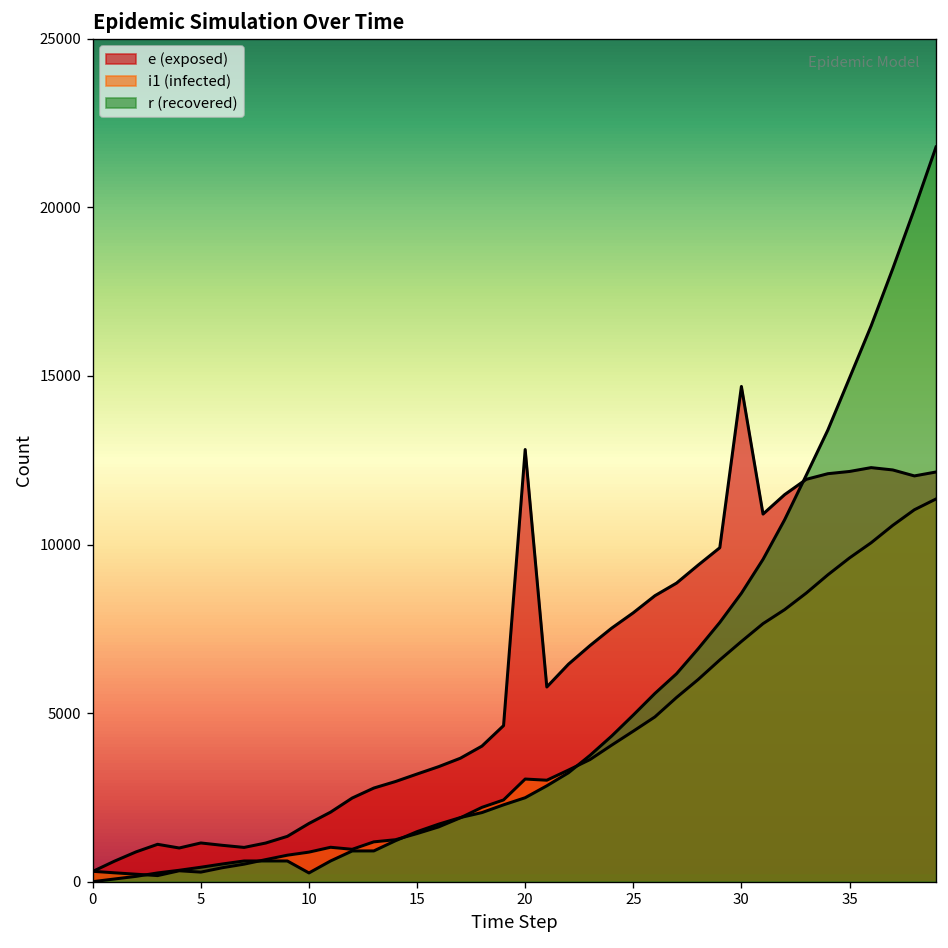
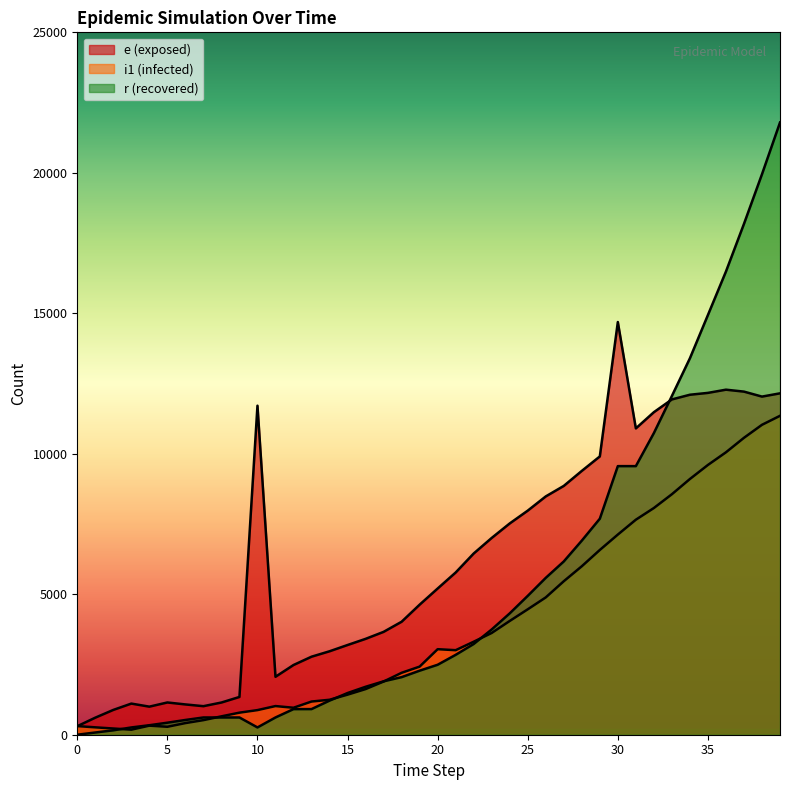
e (exposed), 10: 1700 -> 11700
e (exposed), 20: 12800 -> 5200
r (recovered), 30: 8600 -> 9600
